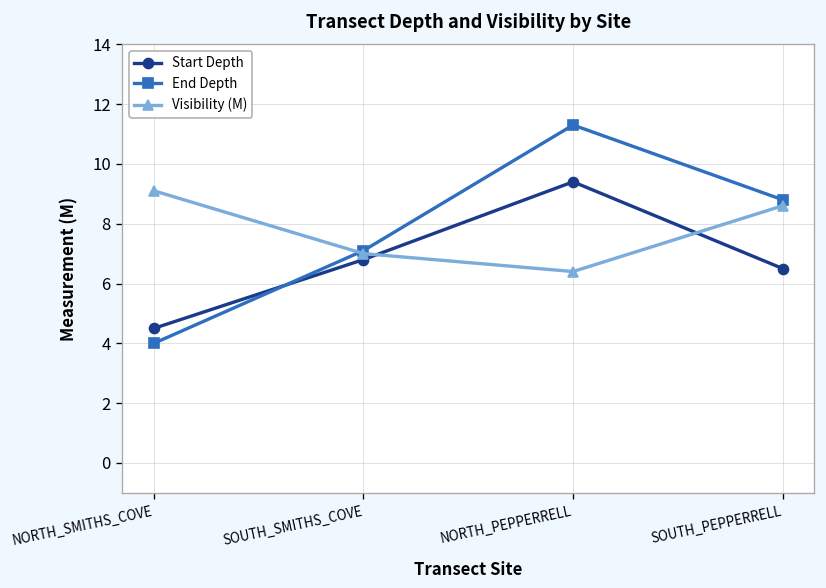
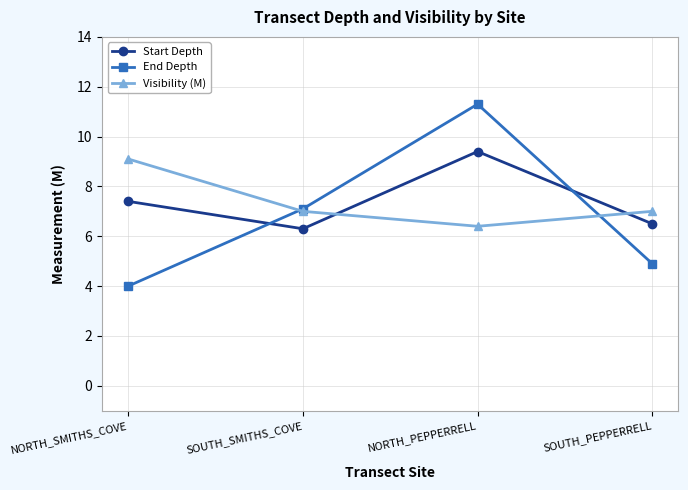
Start Depth, NORTH_SMITHS_COVE: 4.5 -> 7.4
Start Depth, SOUTH_SMITHS_COVE: 6.8 -> 6.3
End Depth, SOUTH_PEPPERRELL: 8.8 -> 4.9
Visibility (M), SOUTH_PEPPERRELL: 8.6 -> 7.0
